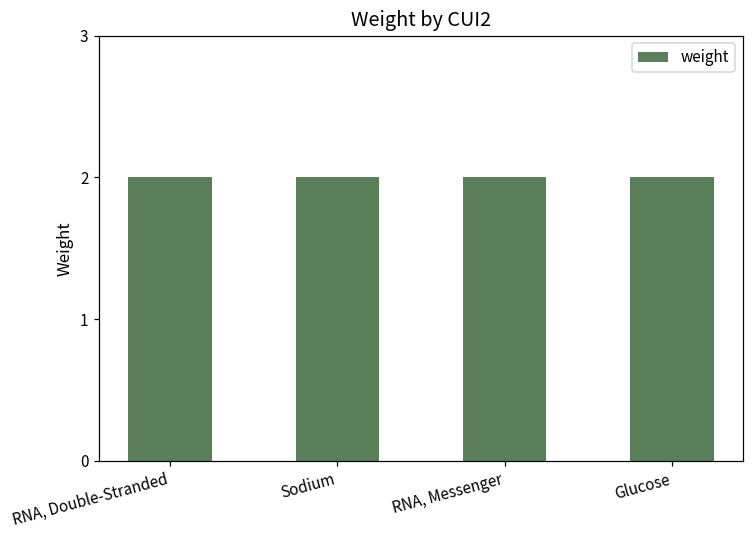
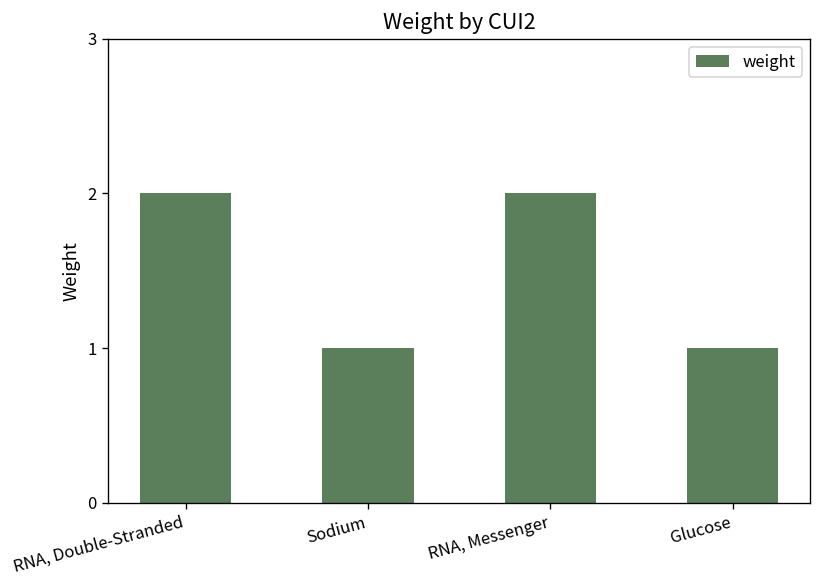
Sodium: 2 -> 1
Glucose: 2 -> 1
